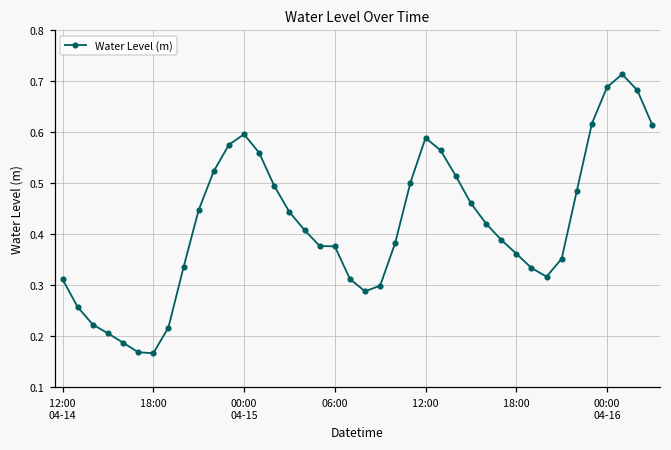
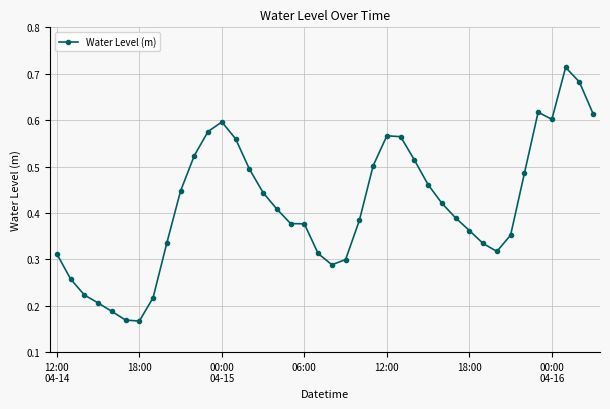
12:00: 0.59 -> 0.57
00:00 04-16: 0.69 -> 0.60
